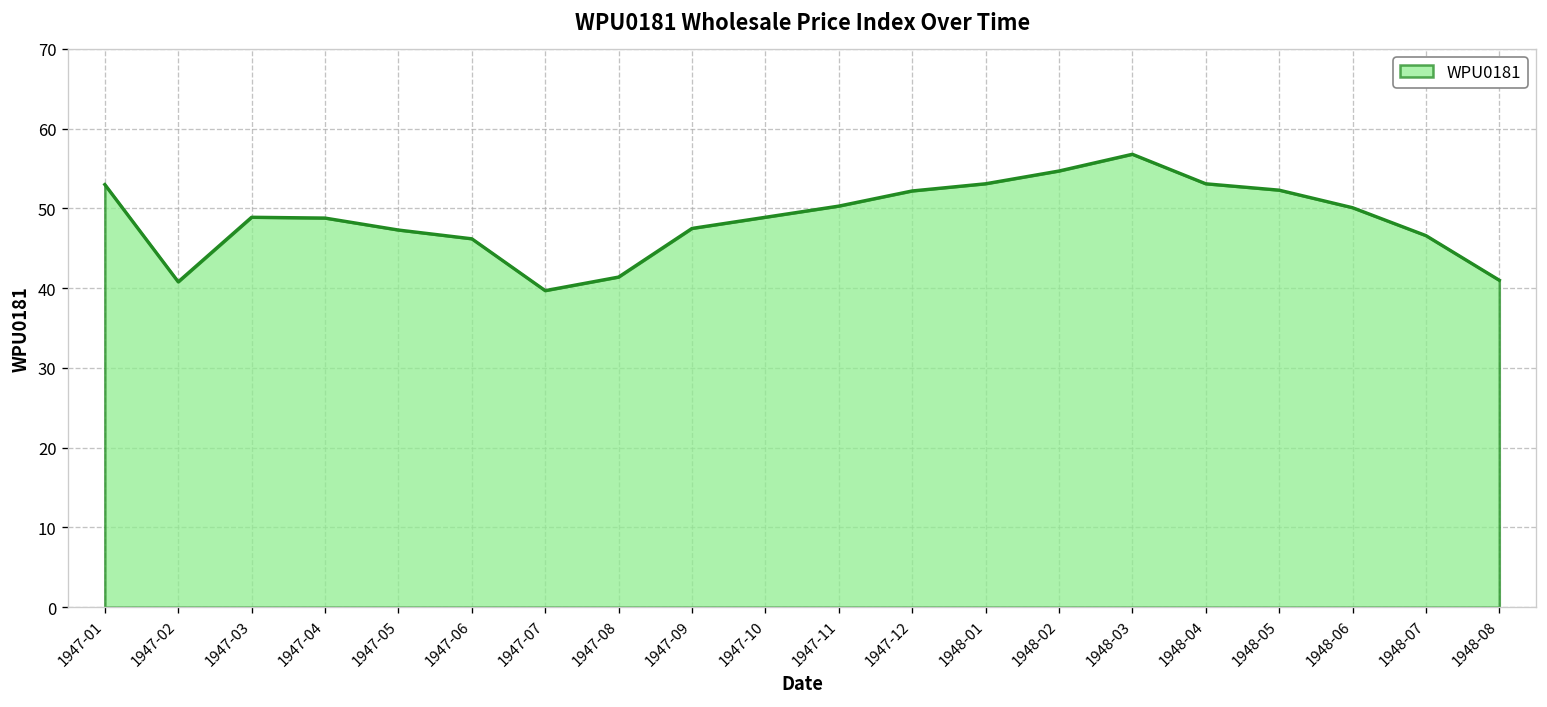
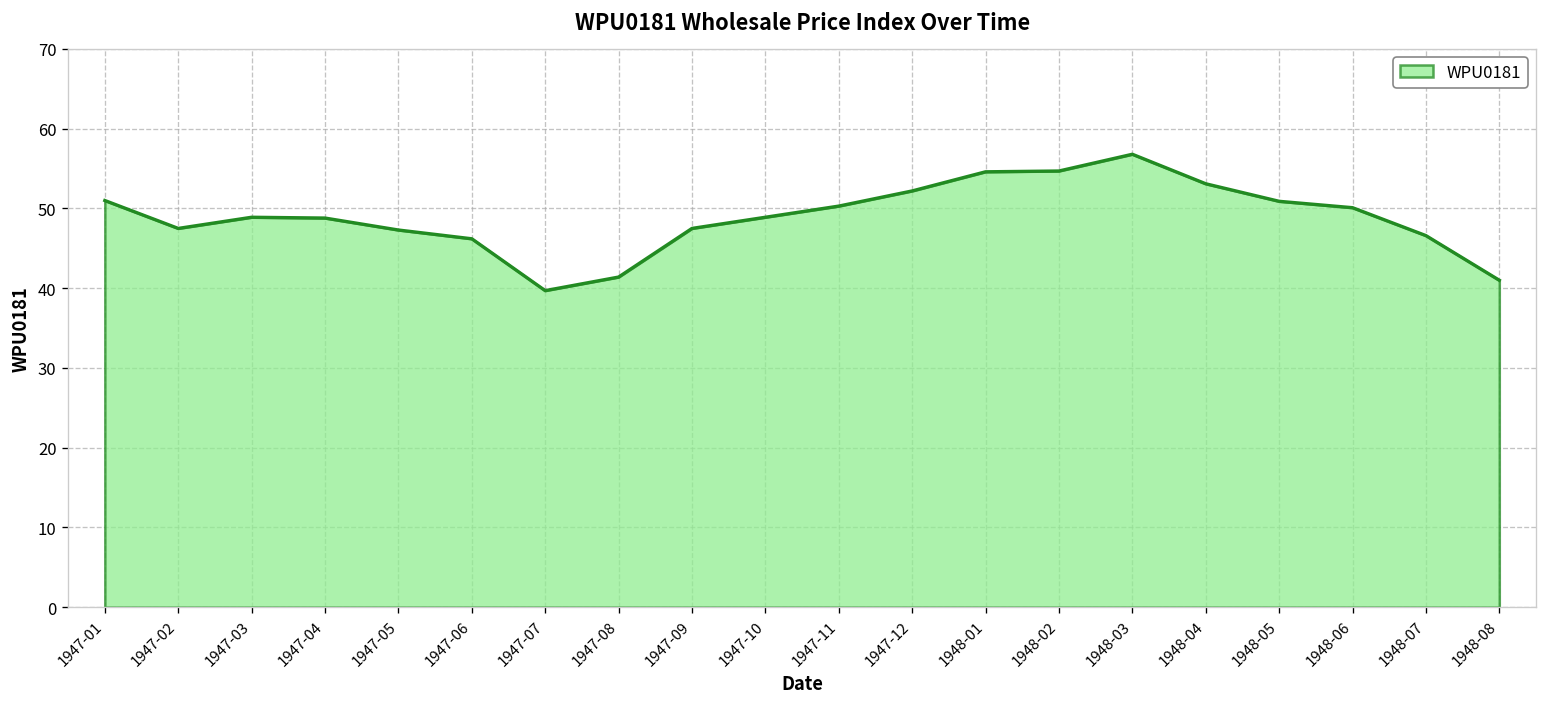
1947-01: 53 -> 51
1947-02: 41 -> 48
1948-01: 53 -> 55
1948-05: 52 -> 51
